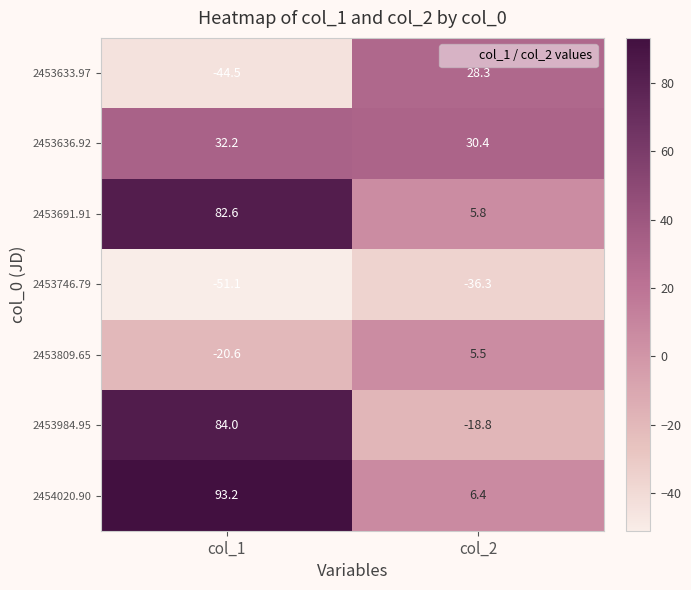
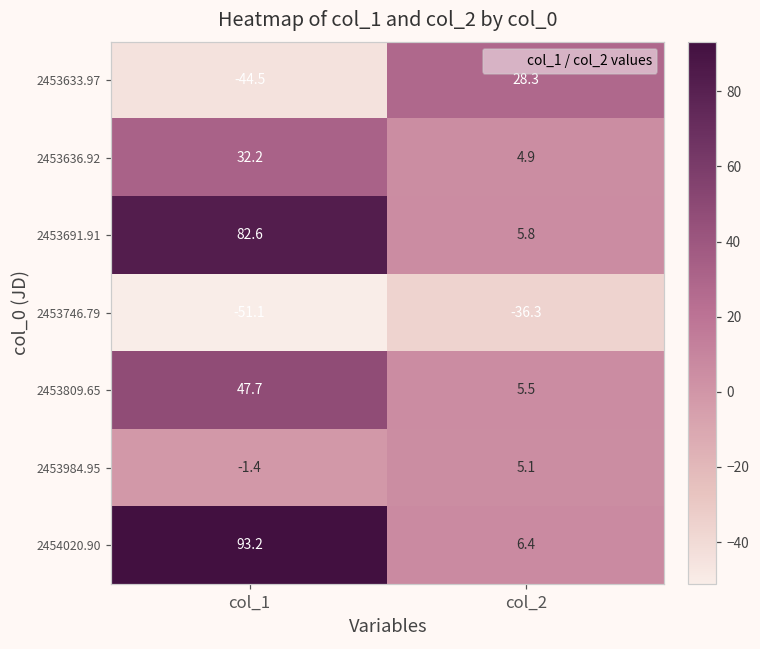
2453636.92, col_2: 30.4 -> 4.9
2453809.65, col_1: -20.6 -> 47.7
2453984.95, col_1: 84.0 -> -1.4
2453984.95, col_2: -18.8 -> 5.1
